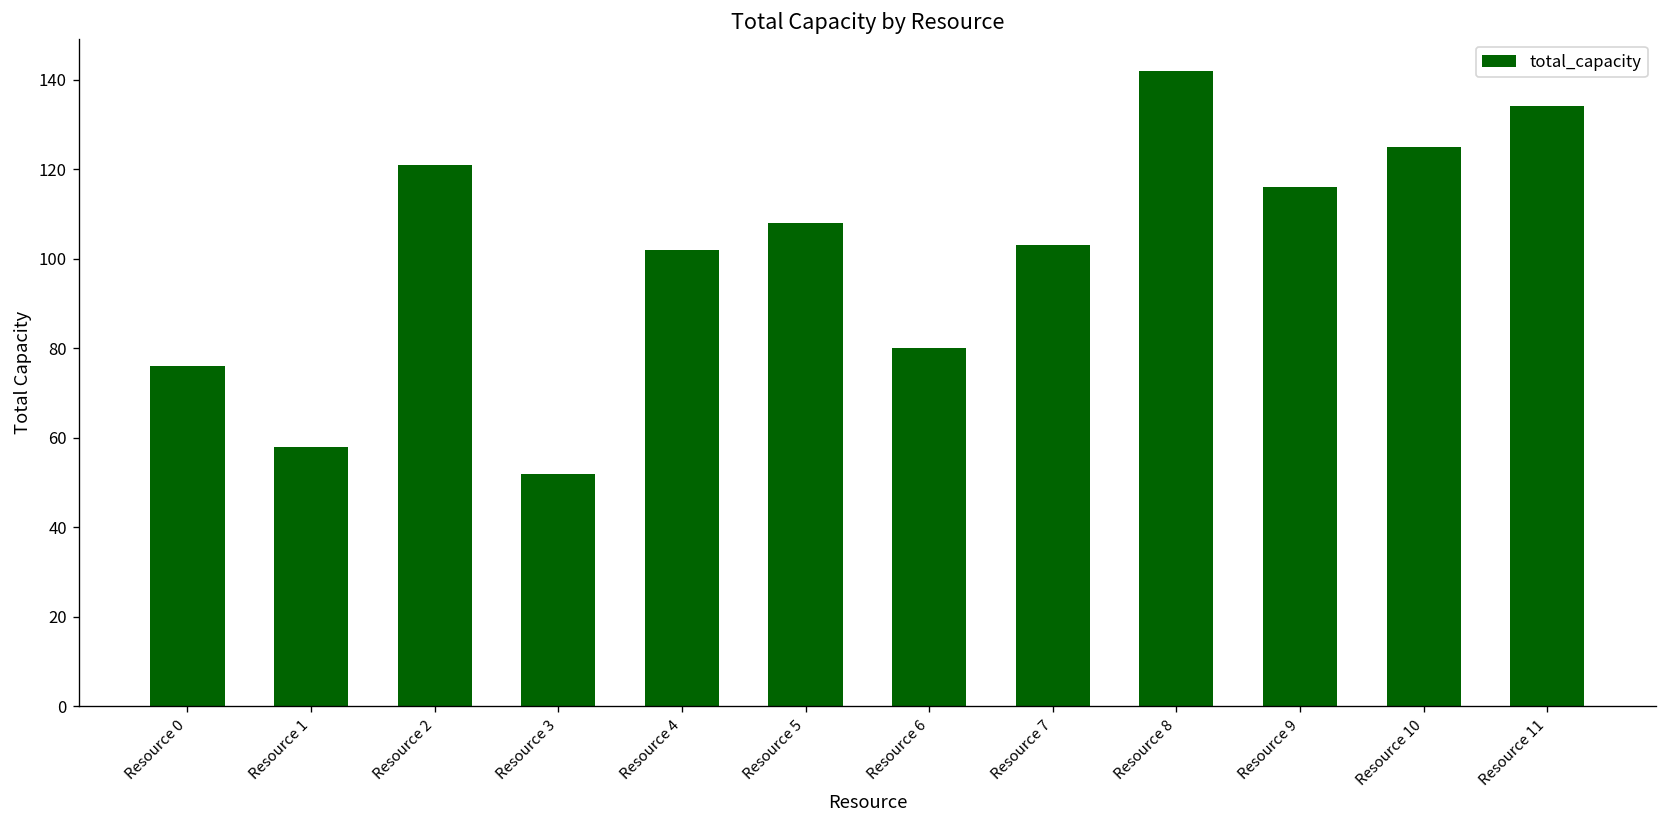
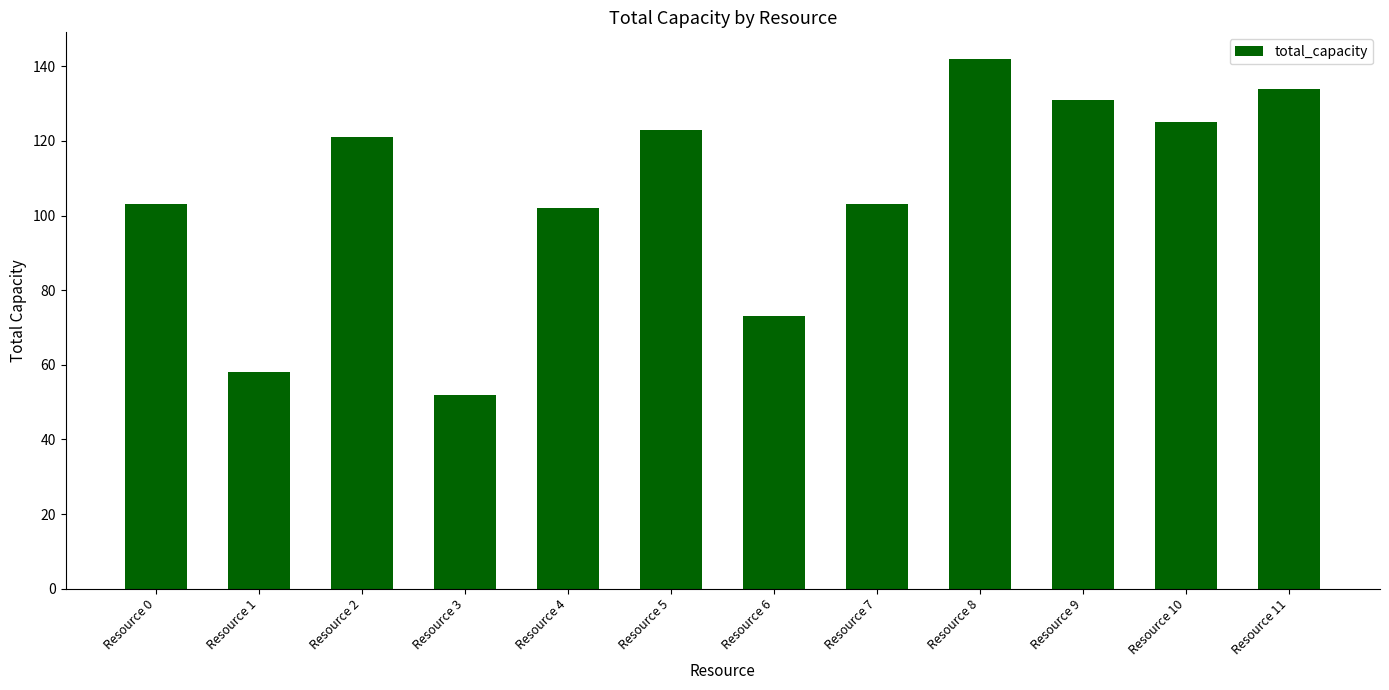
Resource 0: 76 -> 103
Resource 5: 108 -> 123
Resource 6: 80 -> 73
Resource 9: 116 -> 131
